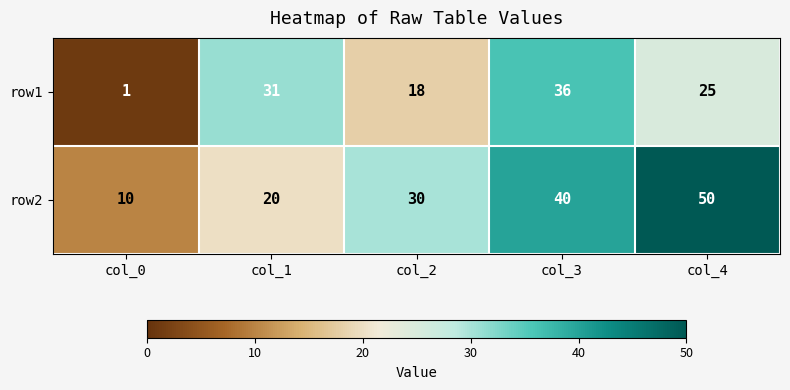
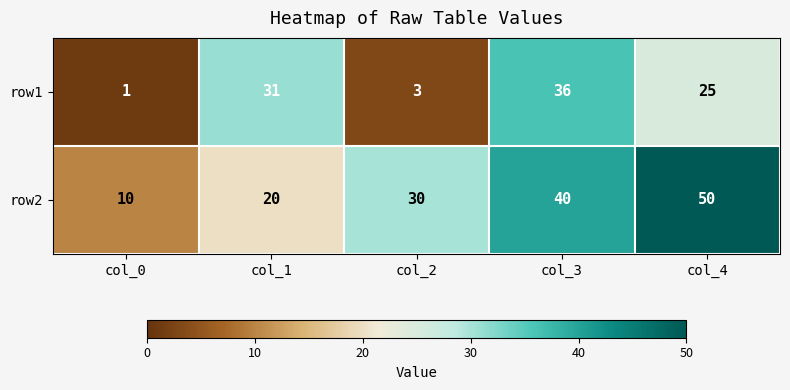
row1, col_2: 18 -> 3
